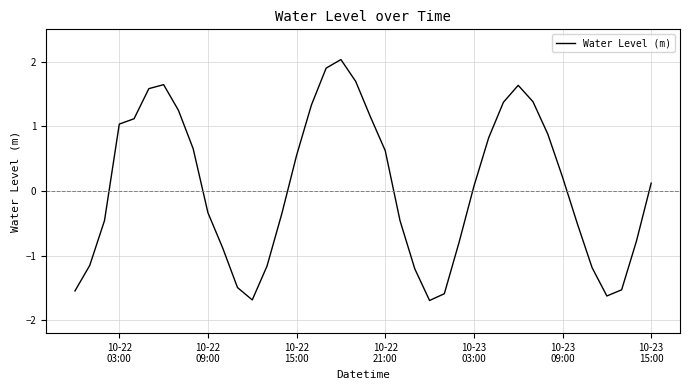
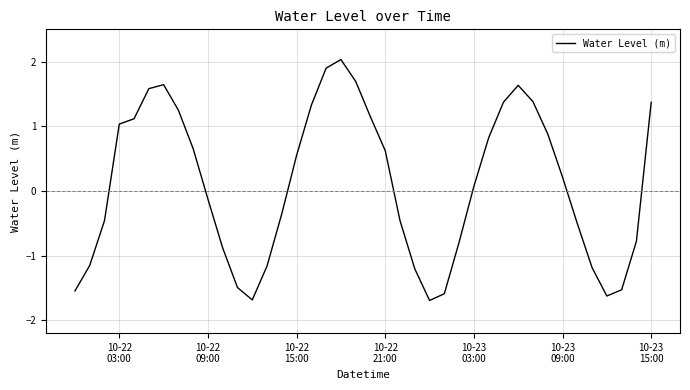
10-22 09:00: -0.3 -> -0.1
10-23 15:00: 0.1 -> 1.4
